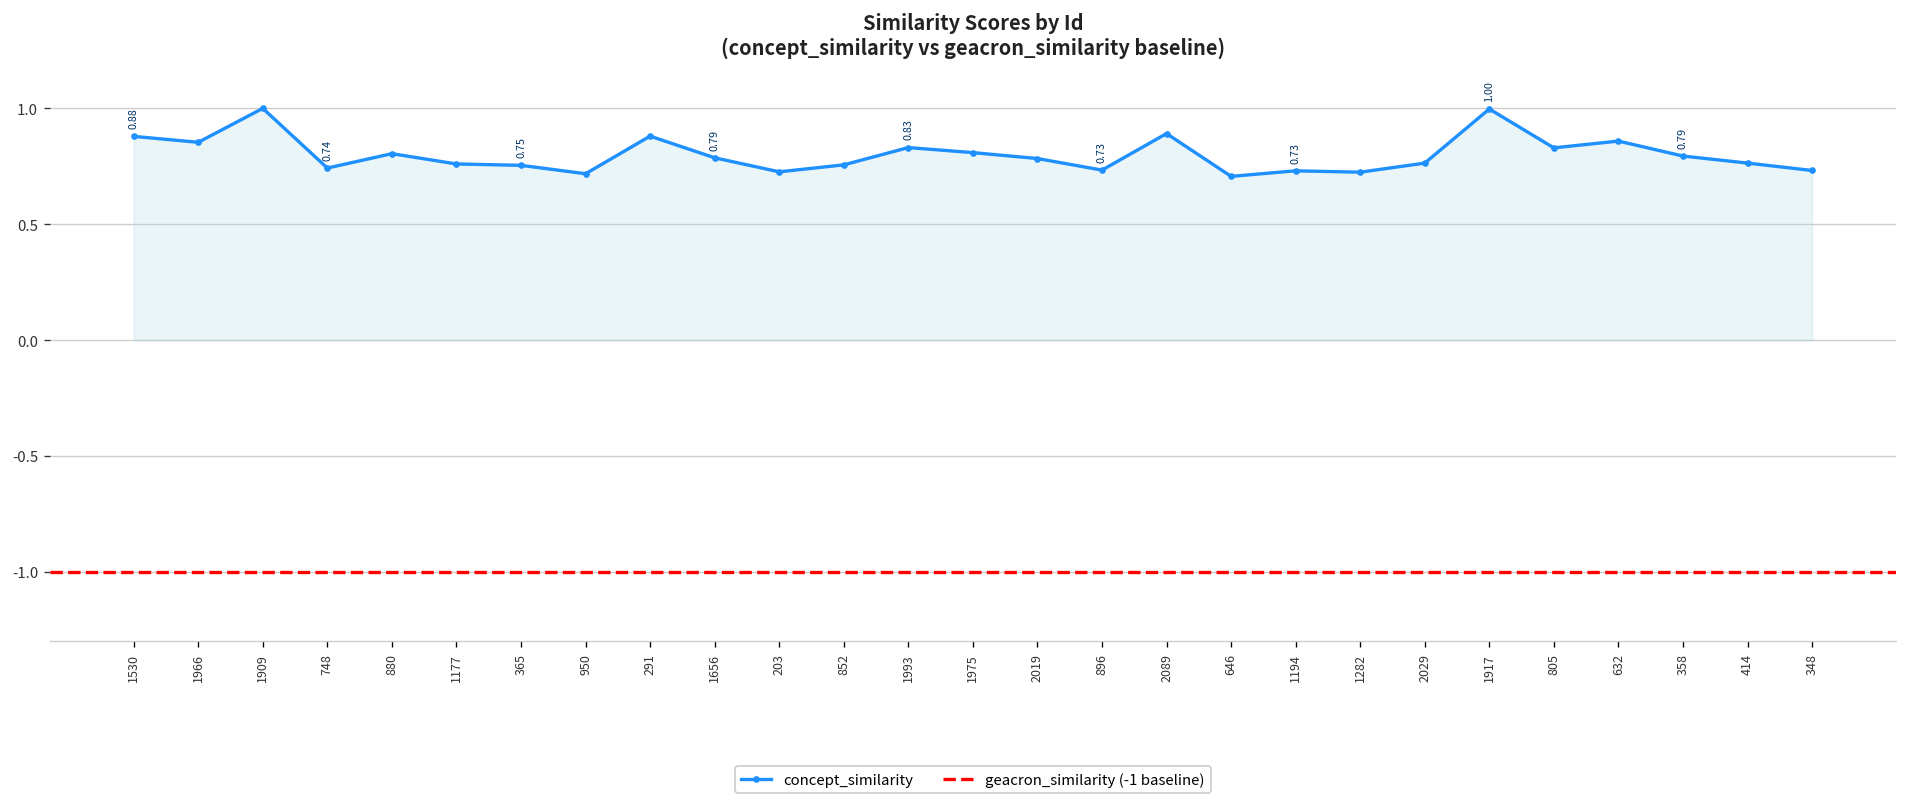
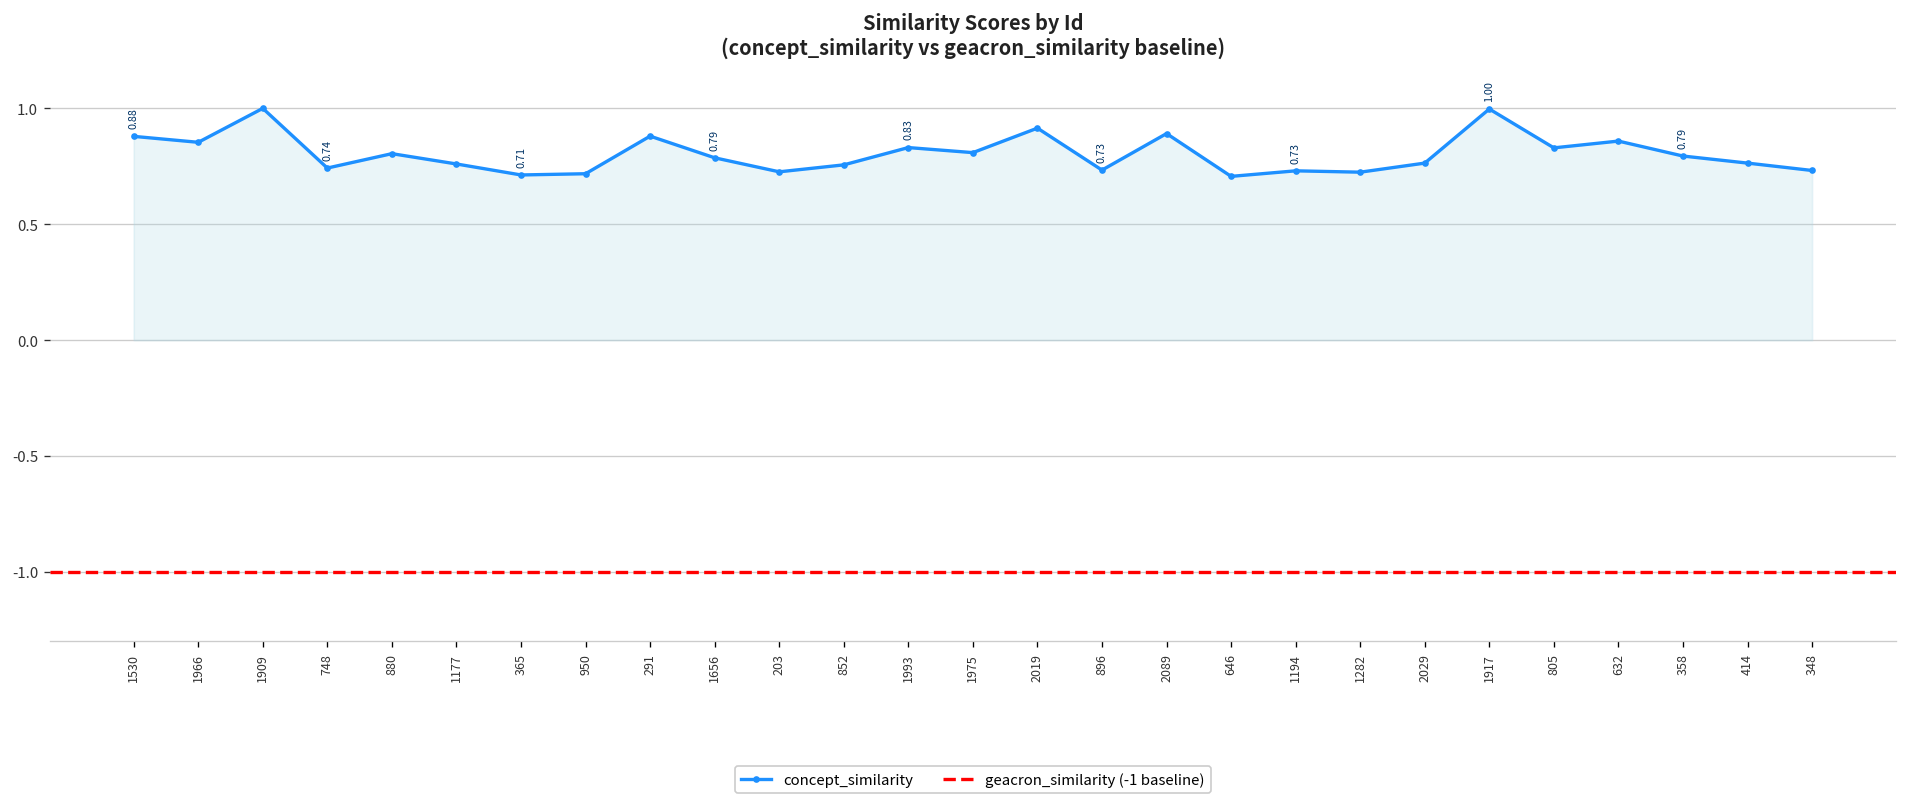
365: 0.75 -> 0.71
2019: 0.78 -> 0.91
